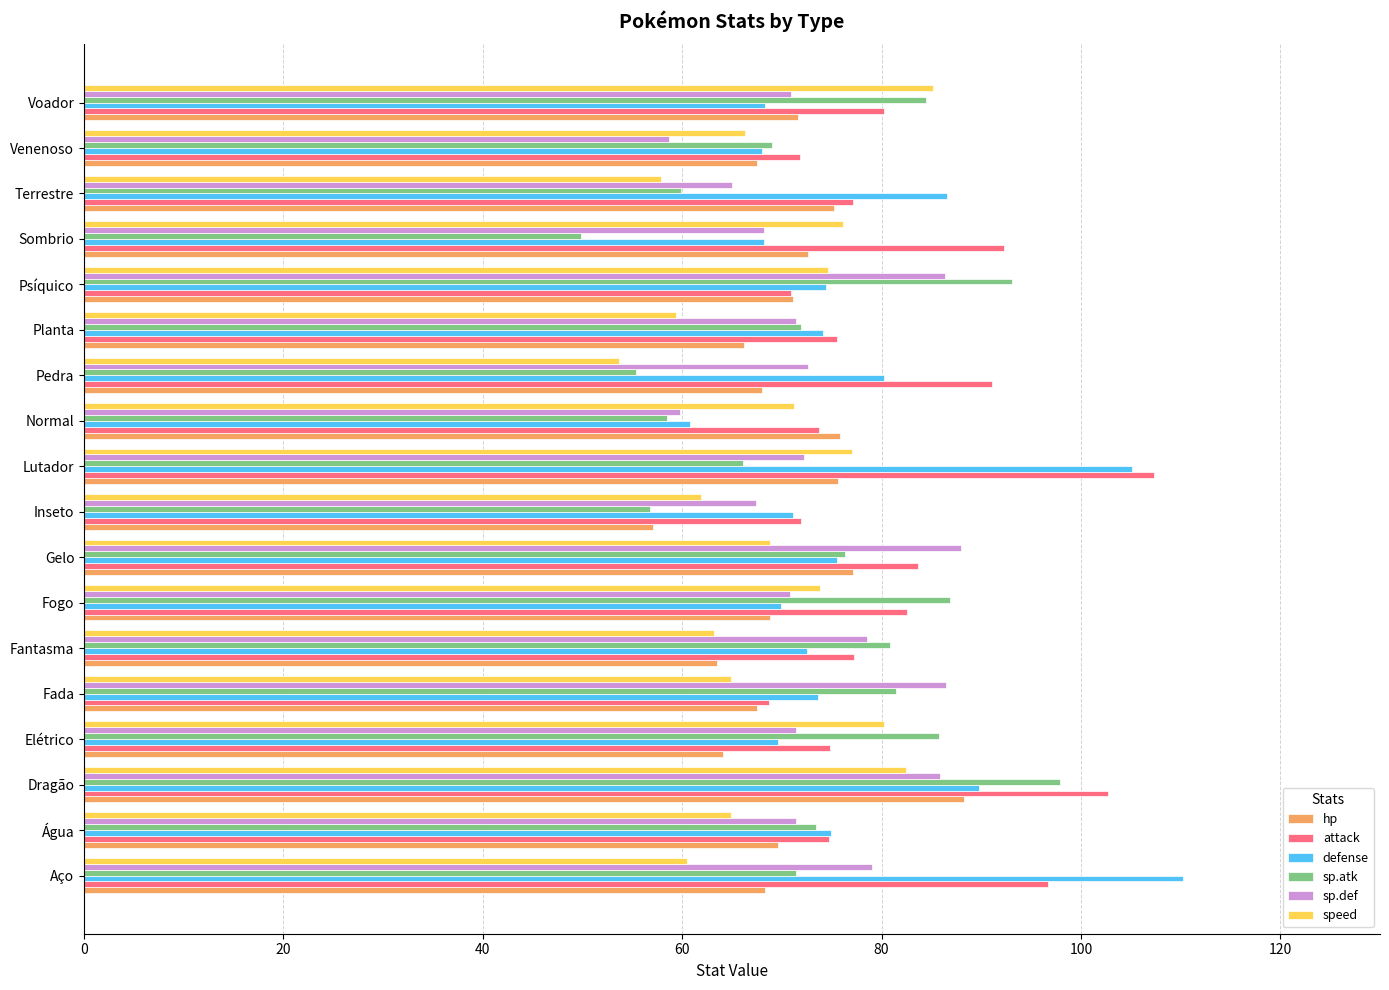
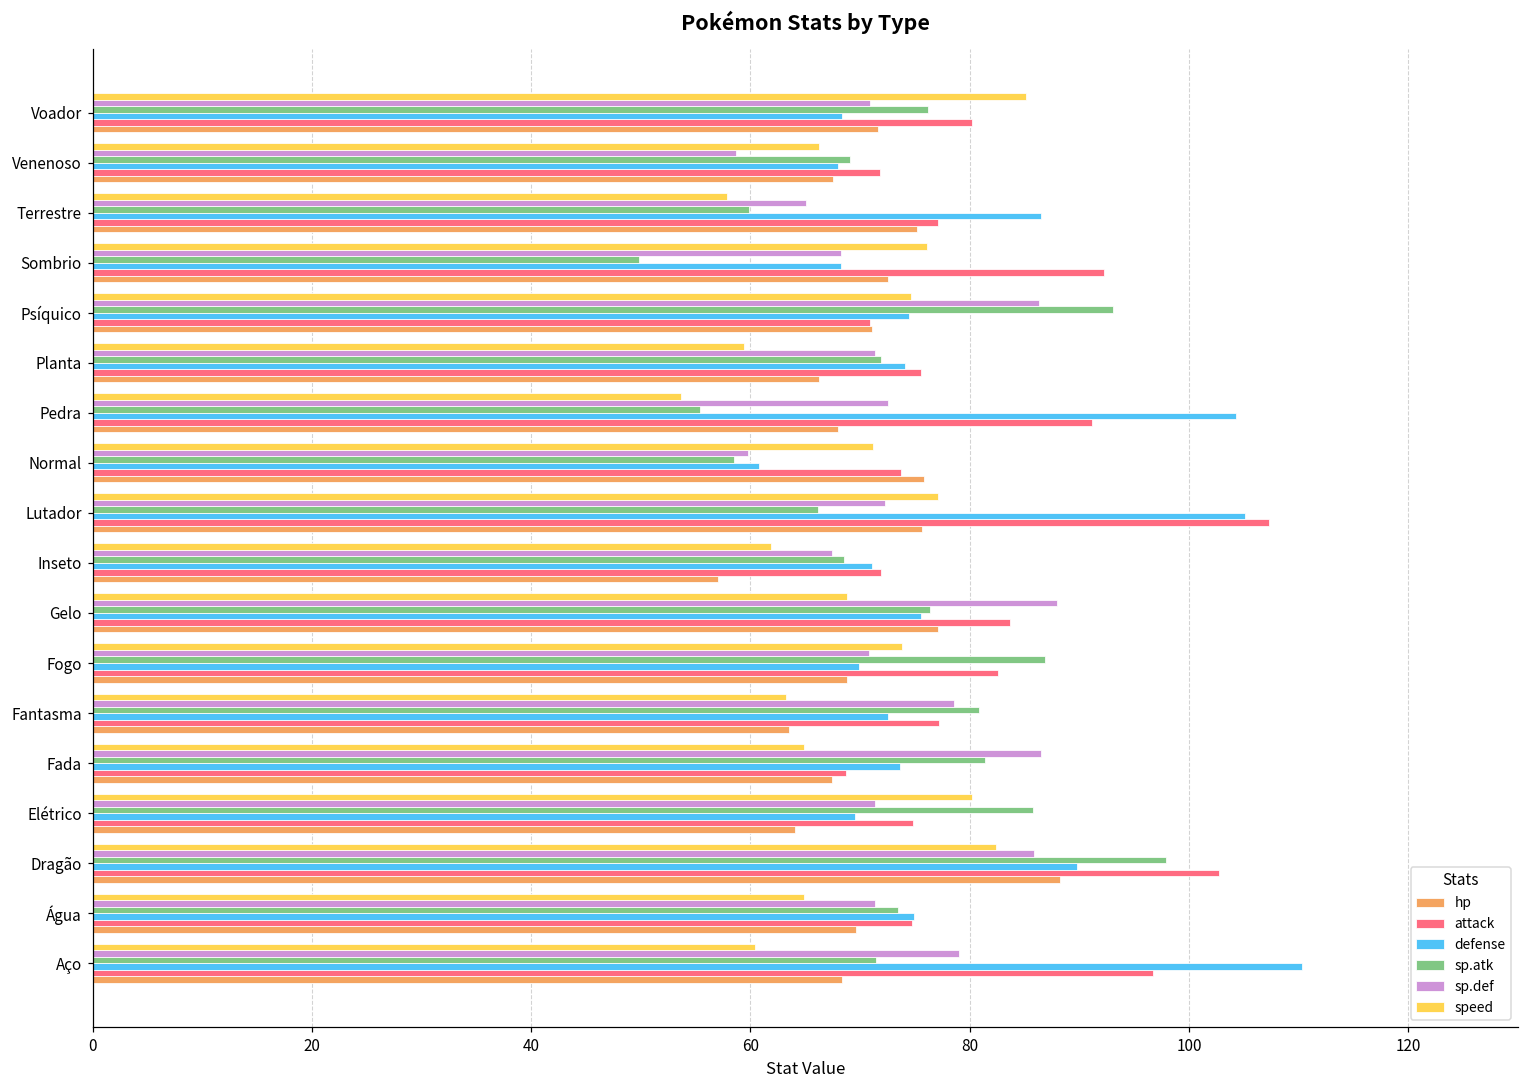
sp.atk, Voador: 84 -> 76
defense, Pedra: 80 -> 104
sp.atk, Inseto: 57 -> 69
